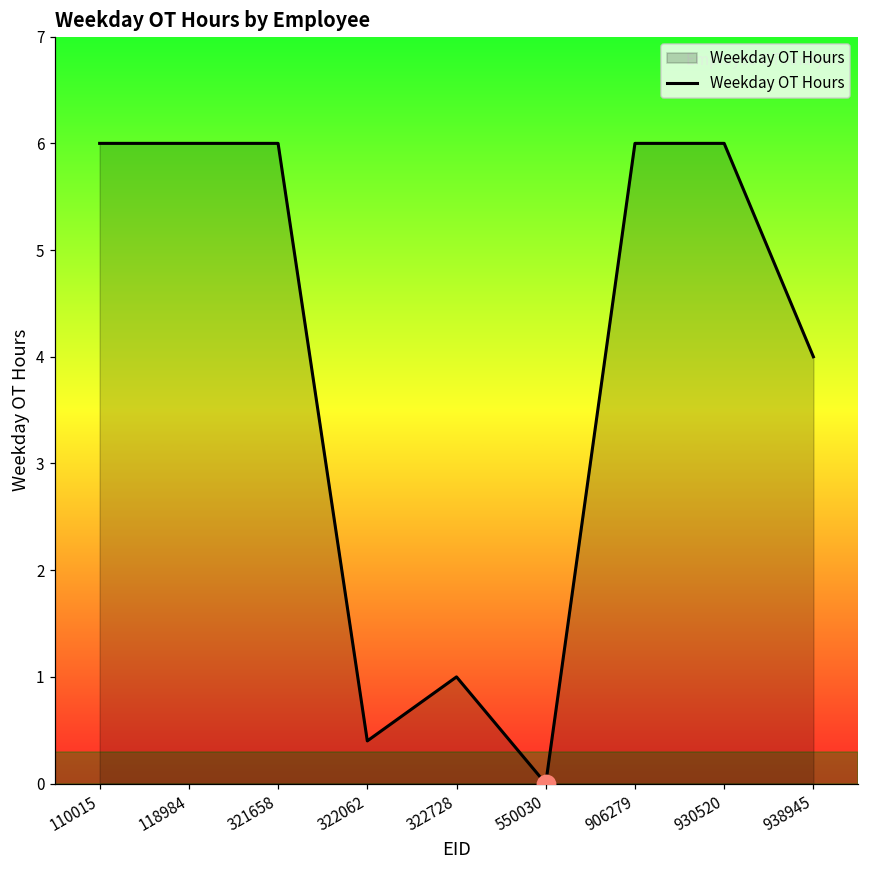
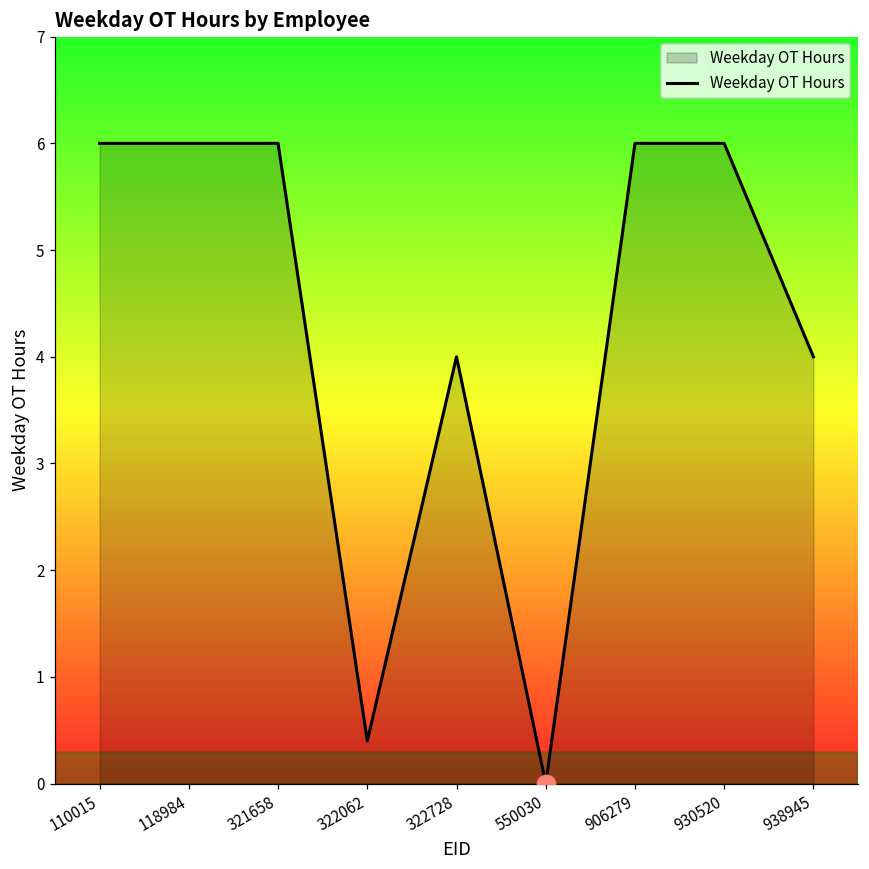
Weekday OT Hours, 322728: 1 -> 4
